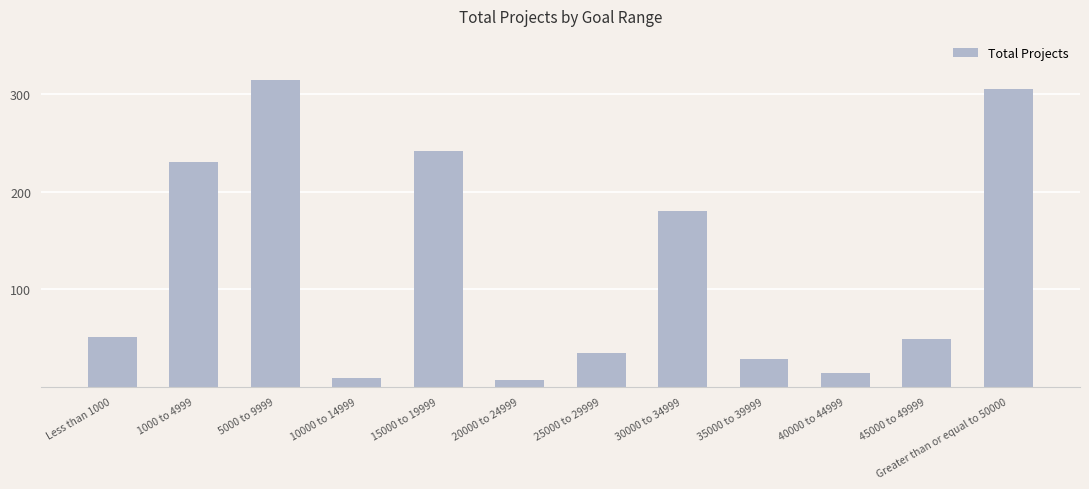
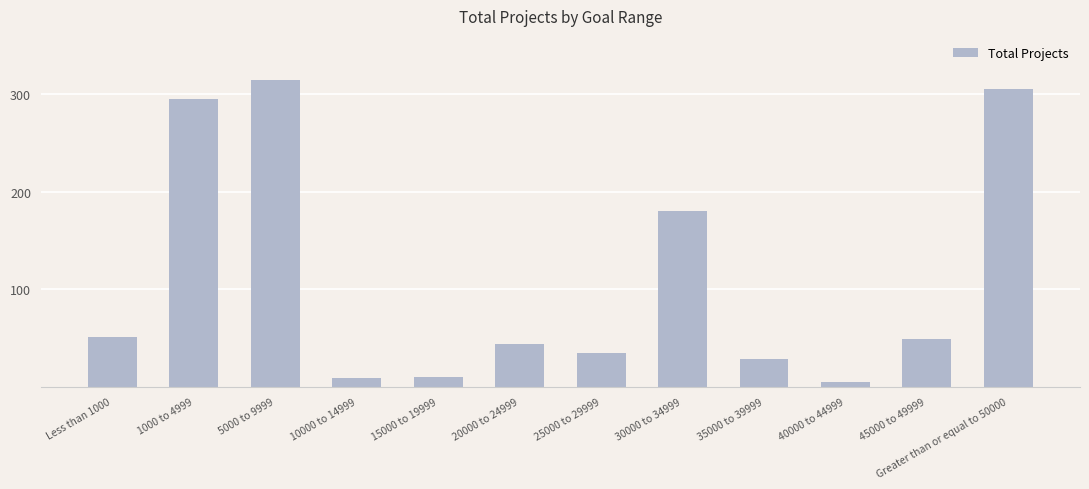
1000 to 4999: 230 -> 300
15000 to 19999: 240 -> 10
20000 to 24999: 10 -> 40
40000 to 44999: 14 -> 5
